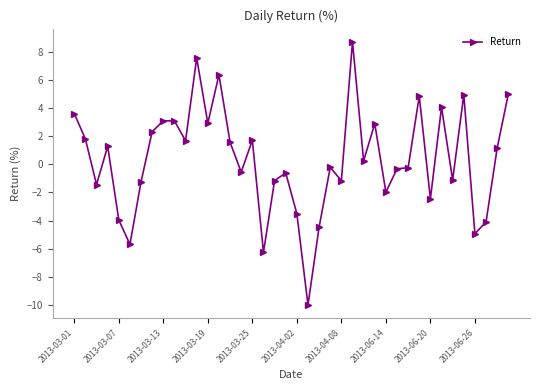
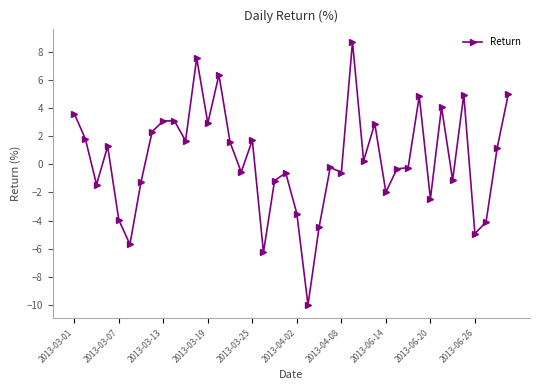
2013-04-08: -1.2 -> -0.6
